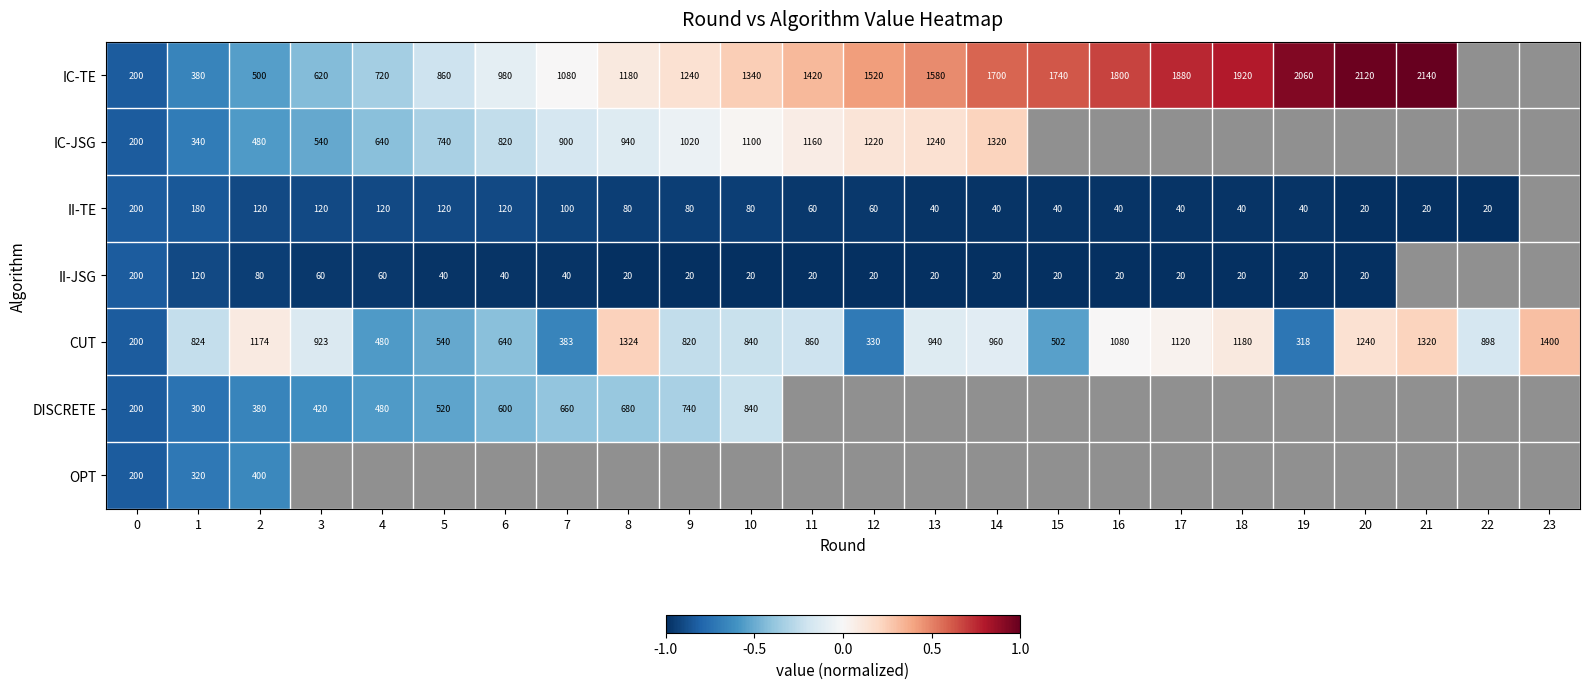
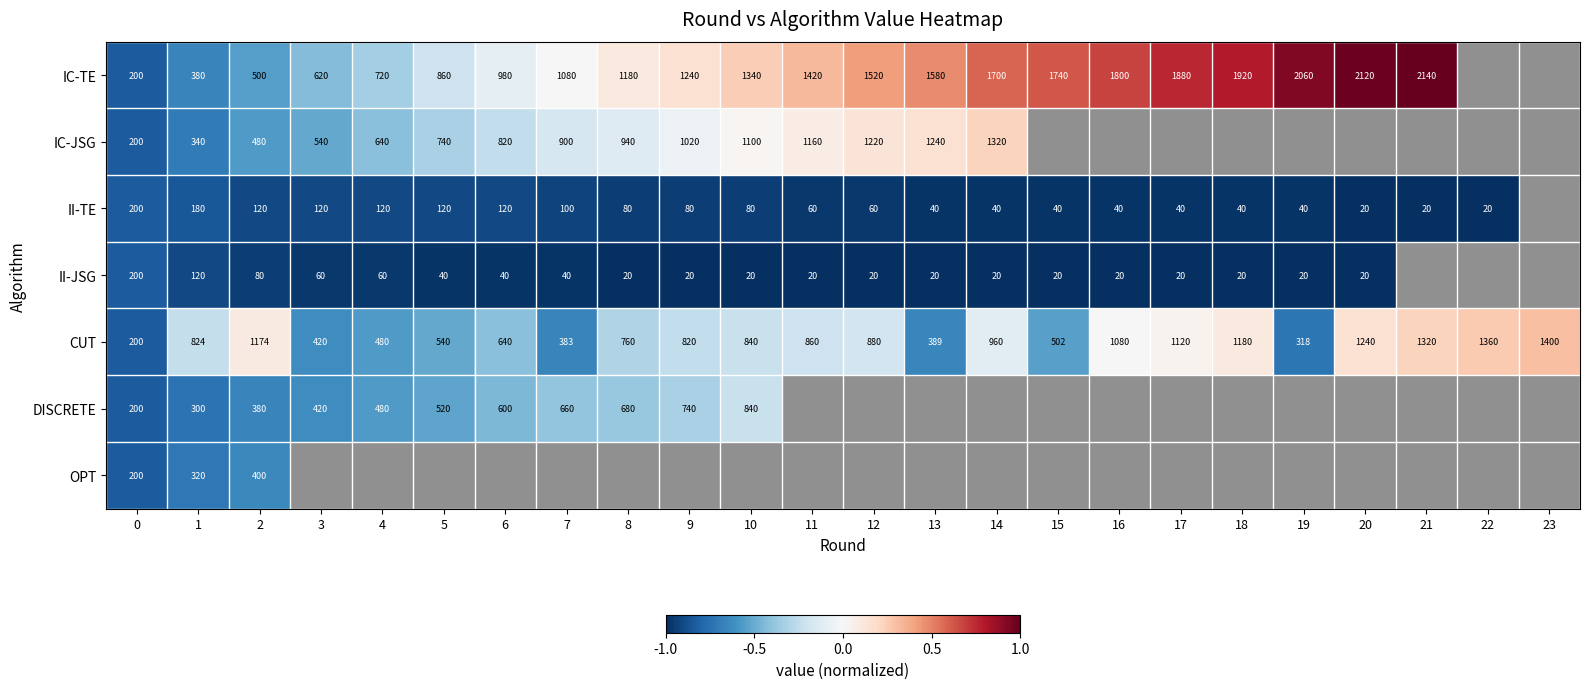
CUT, 3: 923 -> 420
CUT, 8: 1324 -> 760
CUT, 12: 330 -> 880
CUT, 13: 940 -> 389
CUT, 22: 898 -> 1360
